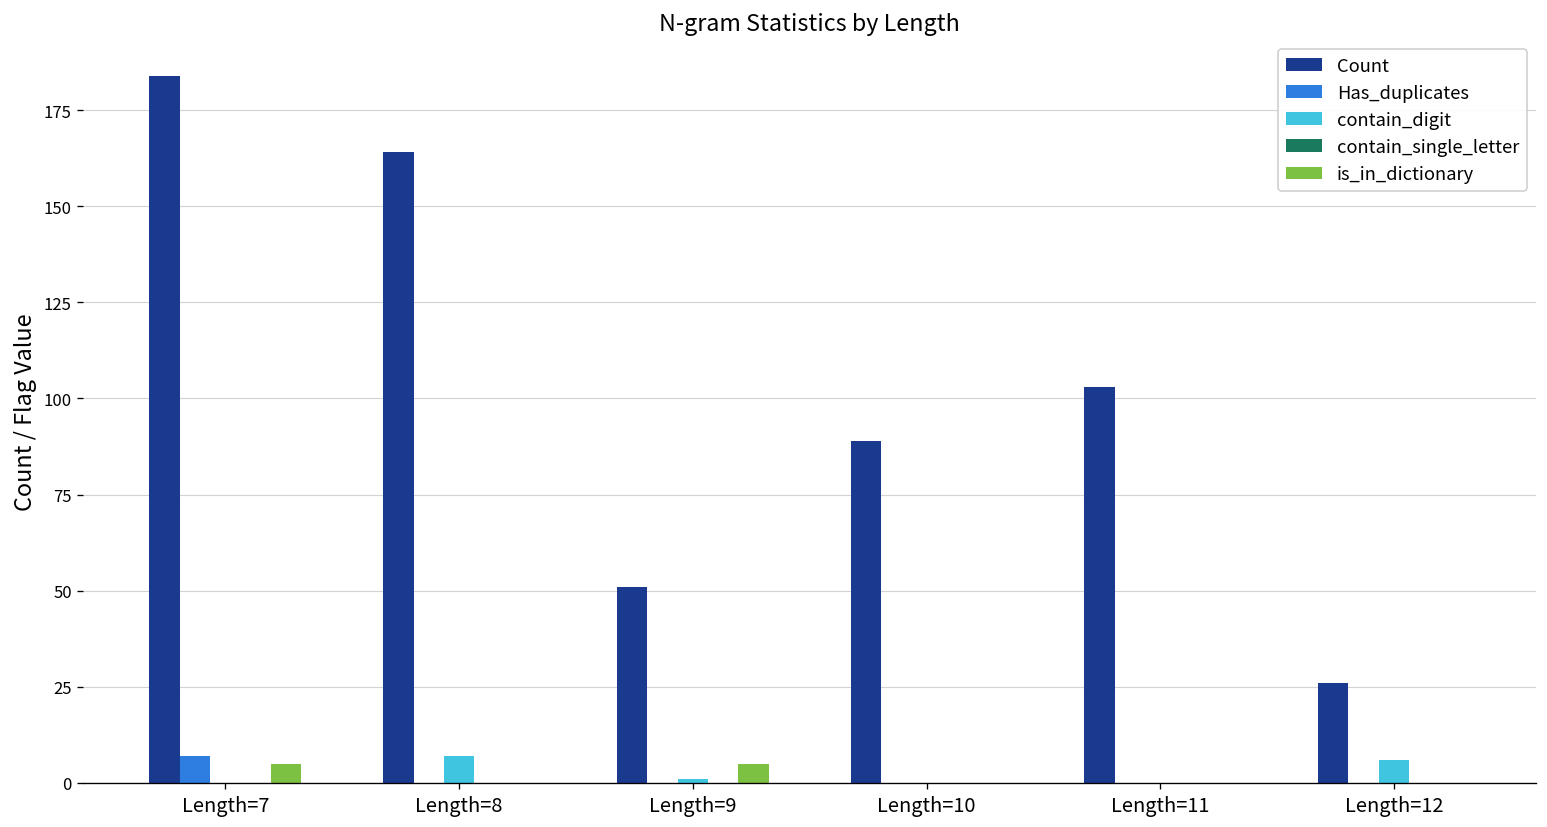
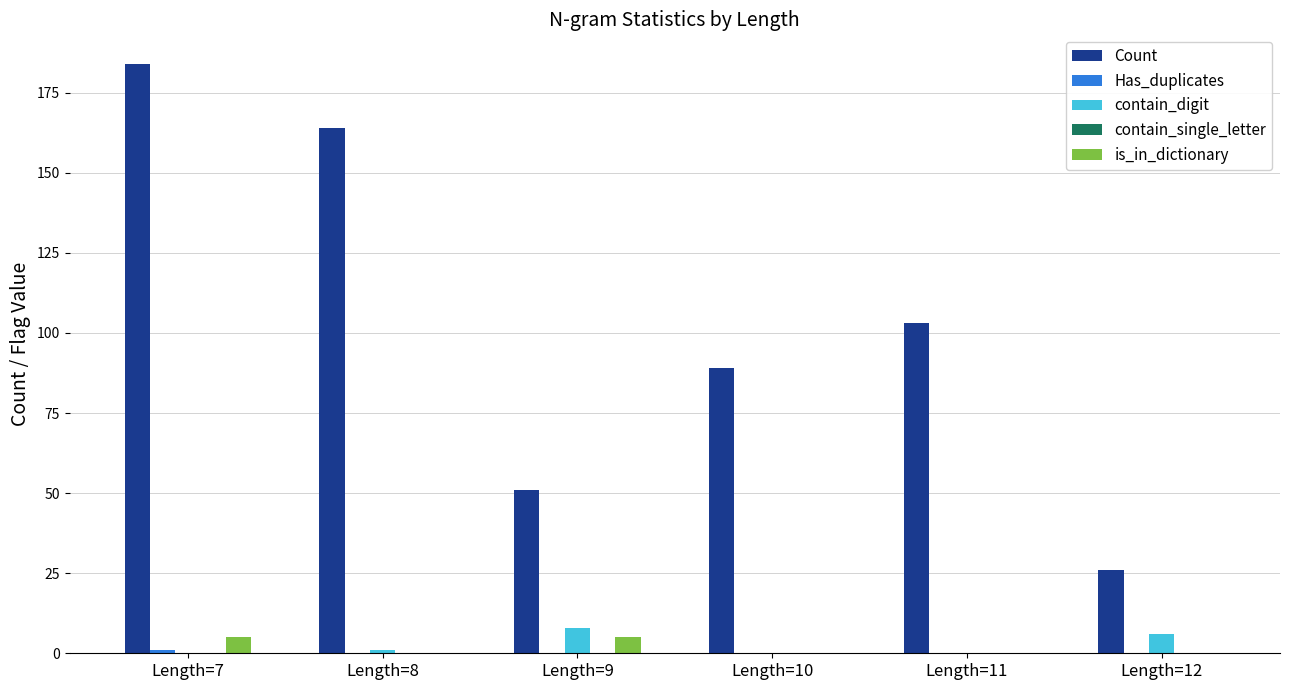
Has_duplicates, Length=7: 7 -> 1
contain_digit, Length=8: 7 -> 1
contain_digit, Length=9: 1 -> 8
